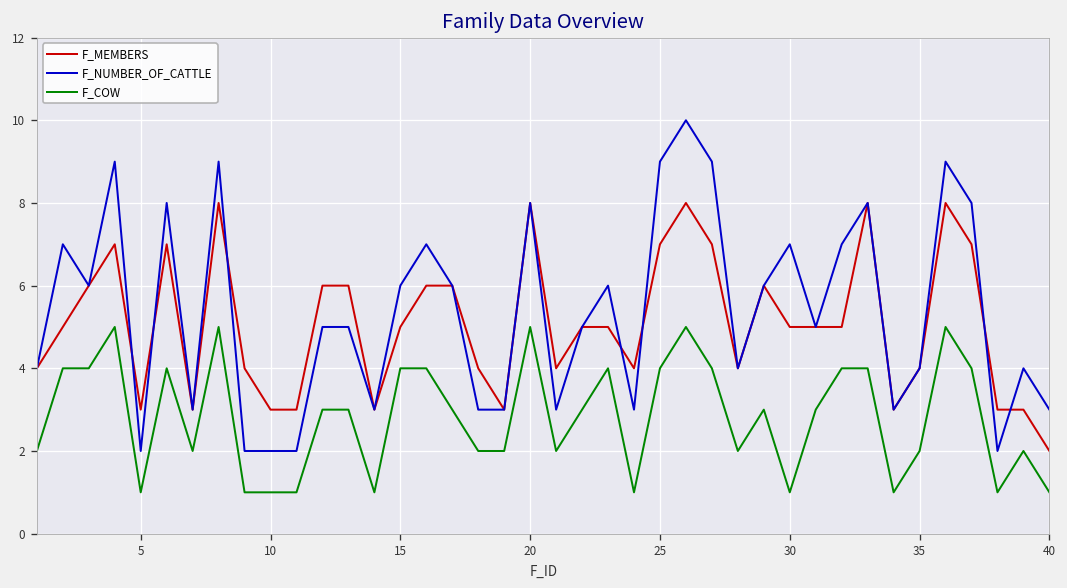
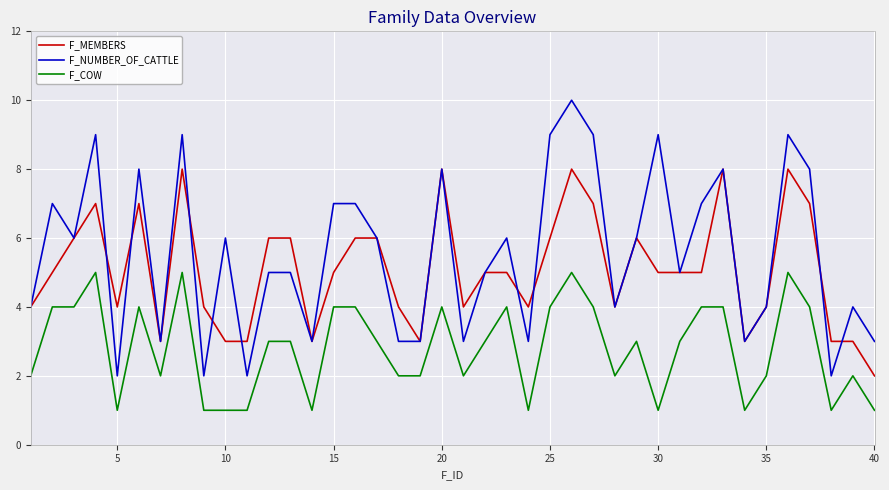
F_MEMBERS, 5: 3 -> 4
F_NUMBER_OF_CATTLE, 10: 2 -> 6
F_NUMBER_OF_CATTLE, 15: 6 -> 7
F_COW, 20: 5 -> 4
F_MEMBERS, 25: 7 -> 6
F_NUMBER_OF_CATTLE, 30: 7 -> 9
